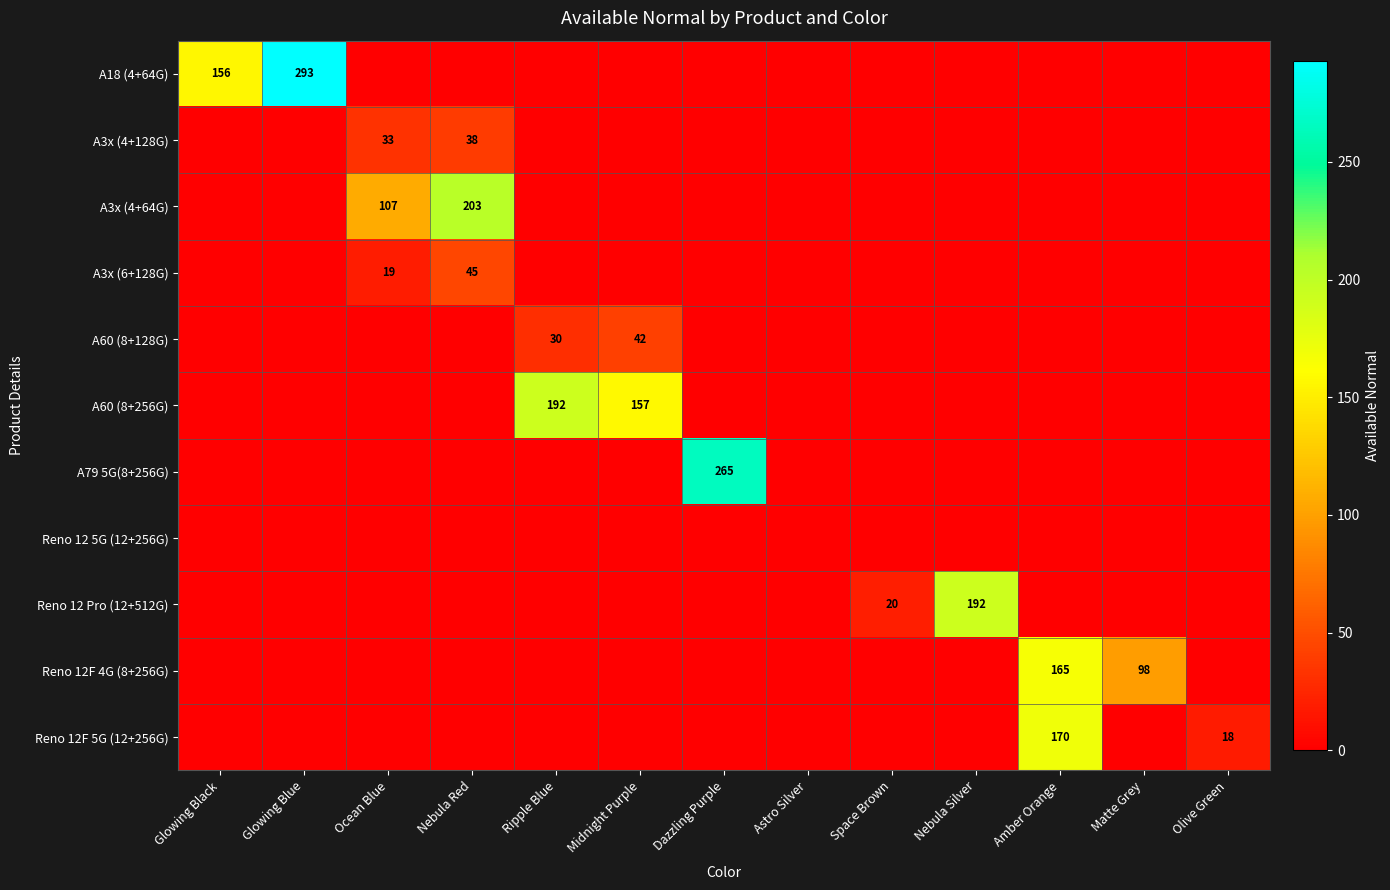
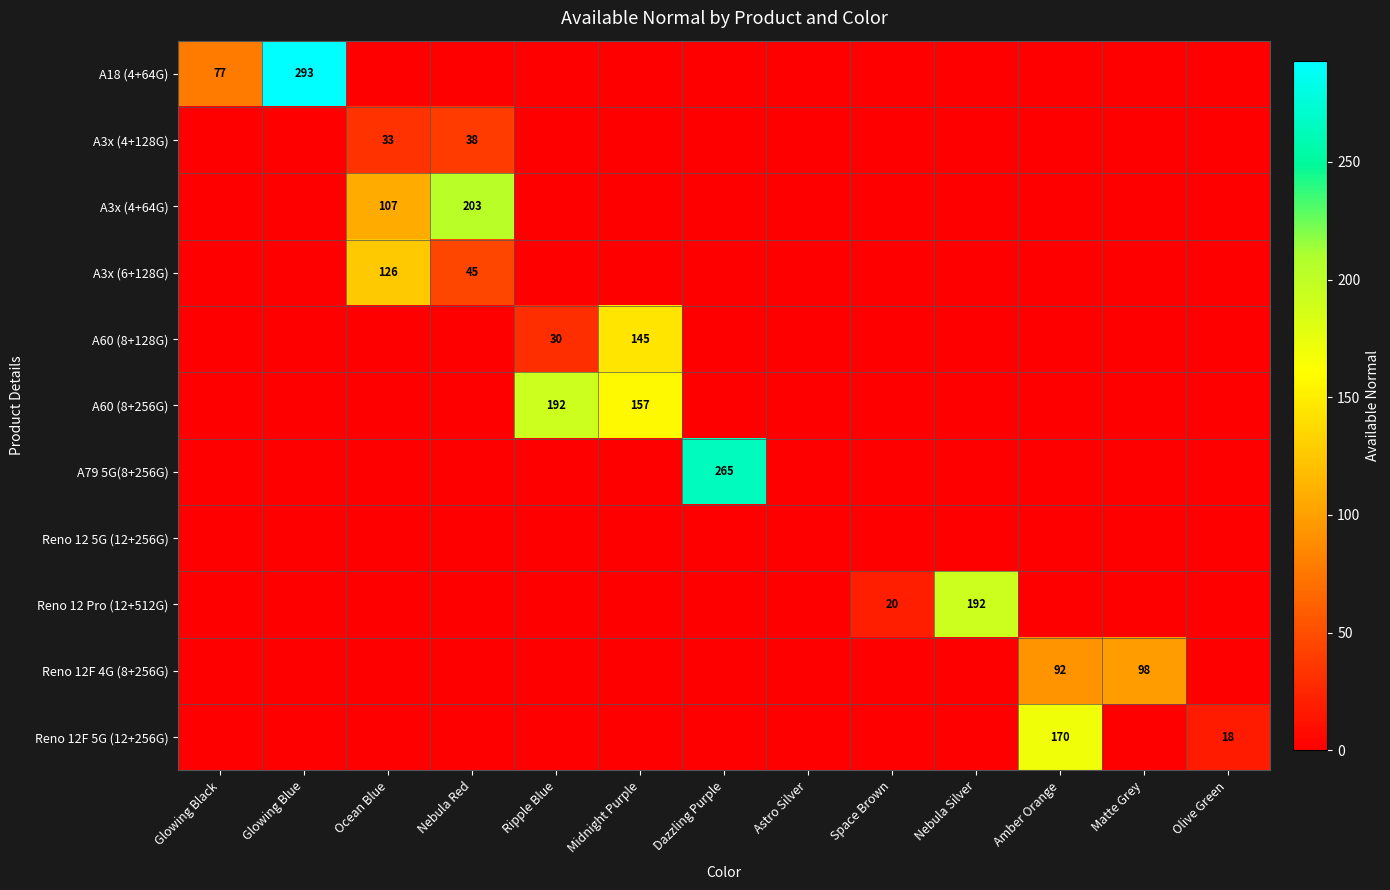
A18 (4+64G), Glowing Black: 156 -> 77
A3x (6+128G), Ocean Blue: 19 -> 126
A60 (8+128G), Midnight Purple: 42 -> 145
Reno 12F 4G (8+256G), Amber Orange: 165 -> 92
